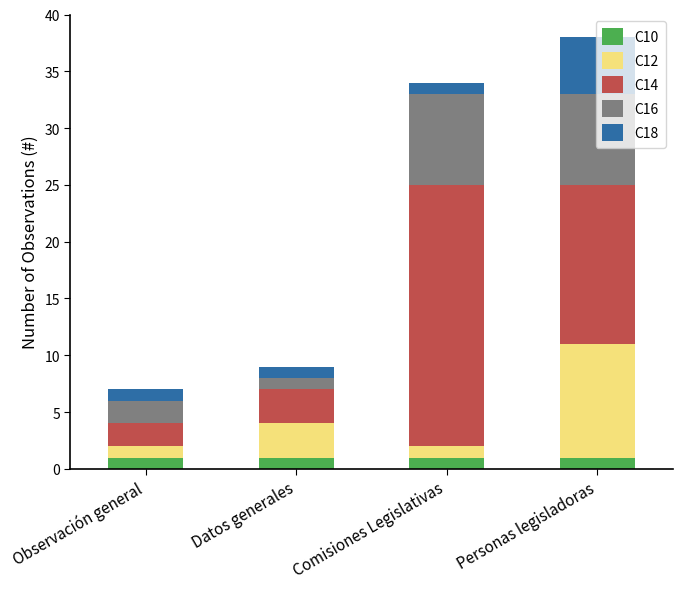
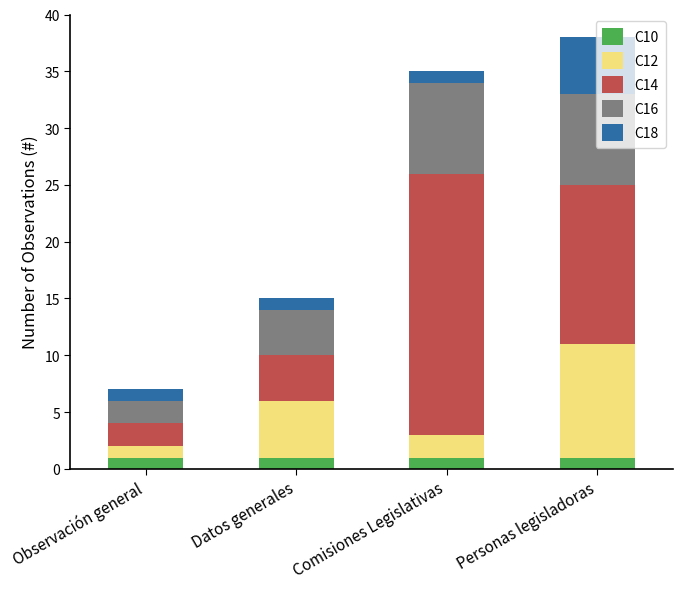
C12, Datos generales: 3 -> 5
C14, Datos generales: 3 -> 4
C16, Datos generales: 1 -> 4
C12, Comisiones Legislativas: 1 -> 2
